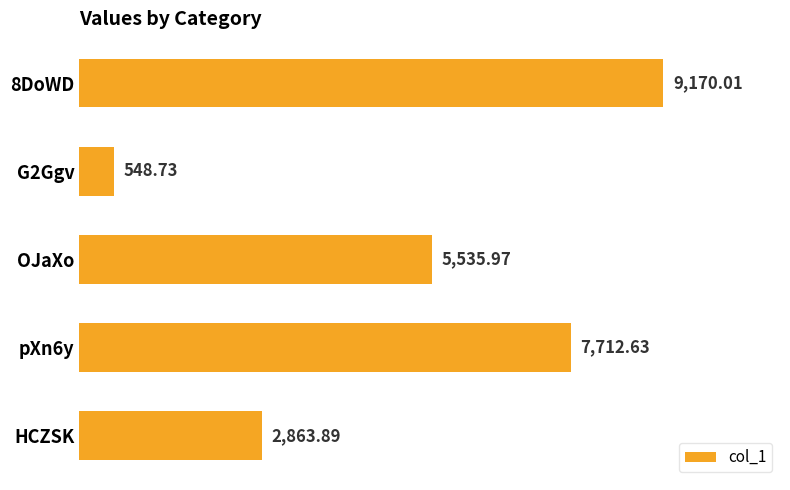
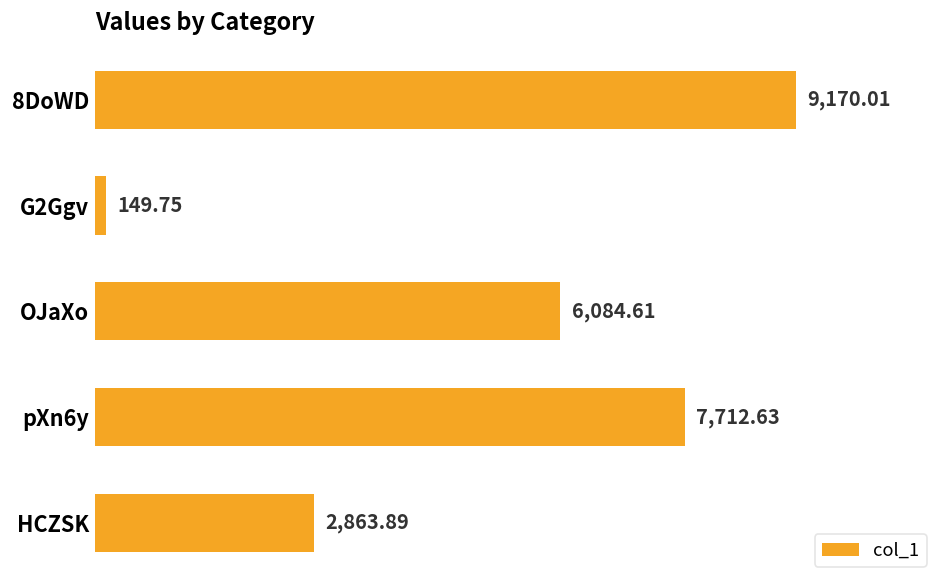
G2Ggv: 548.73 -> 149.75
OJaXo: 5,535.97 -> 6,084.61
